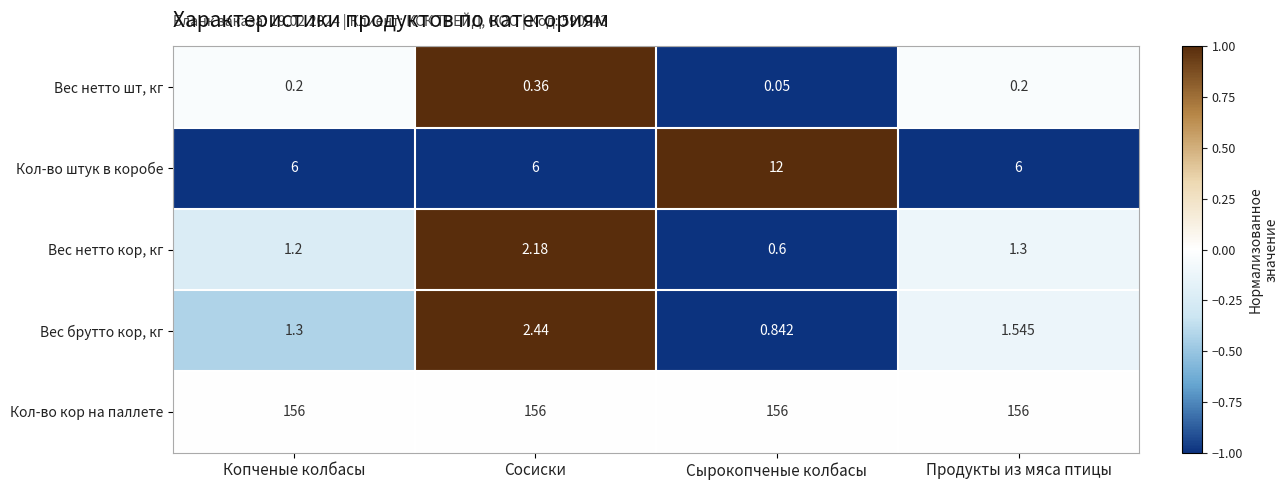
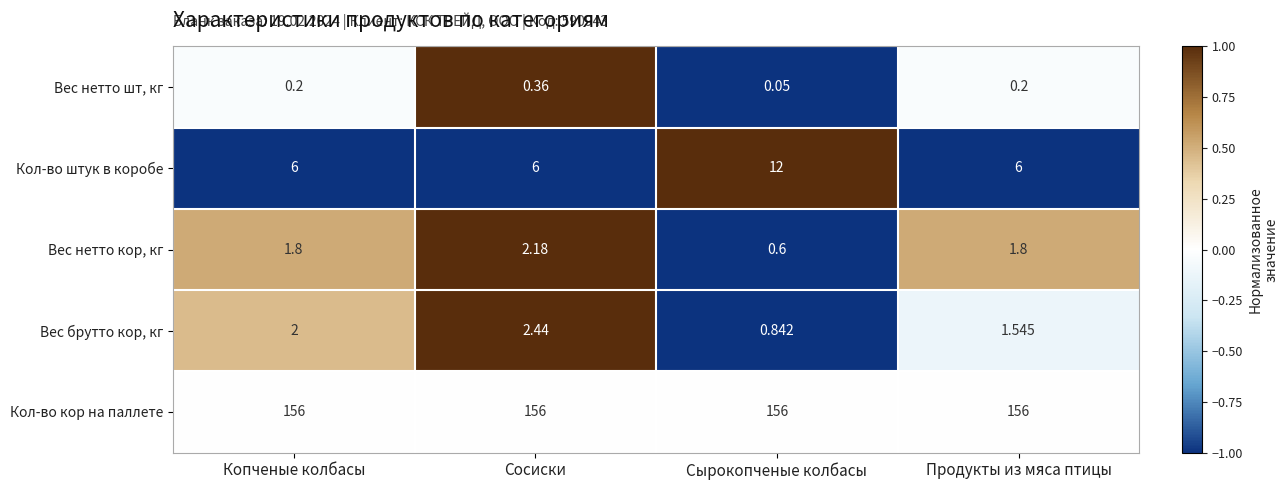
Вес нетто кор, кг, Копченые колбасы: 1.2 -> 1.8
Вес нетто кор, кг, Продукты из мяса птицы: 1.3 -> 1.8
Вес брутто кор, кг, Копченые колбасы: 1.3 -> 2
